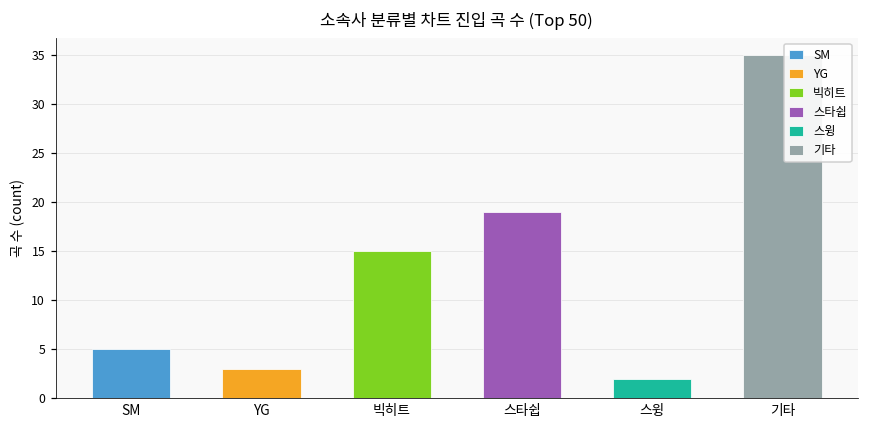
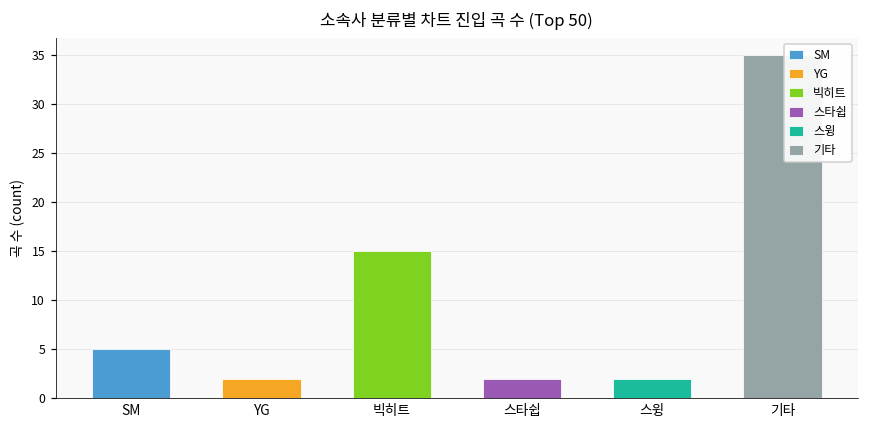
YG: 3 -> 2
스타쉽: 19 -> 2
